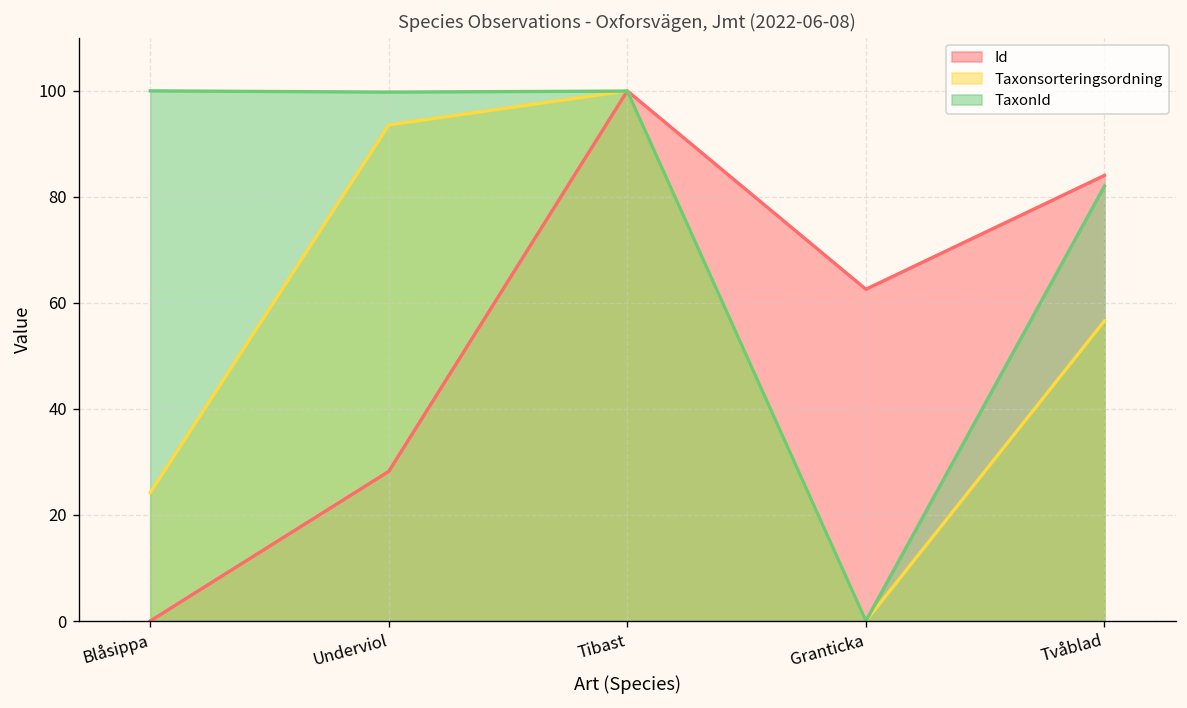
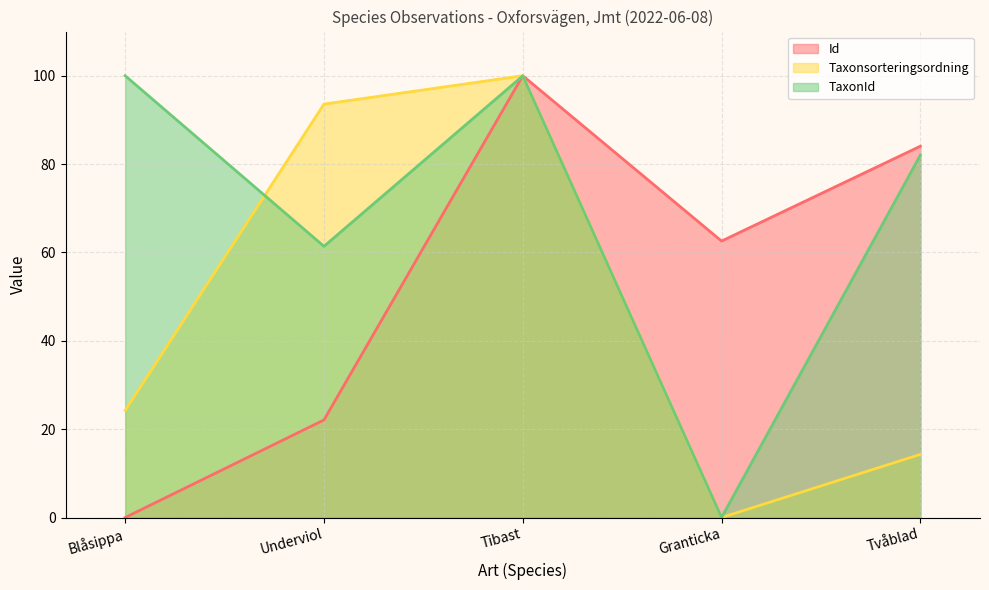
Id, Underviol: 28 -> 22
TaxonId, Underviol: 100 -> 61
Taxonsorteringsordning, Tvåblad: 57 -> 14
